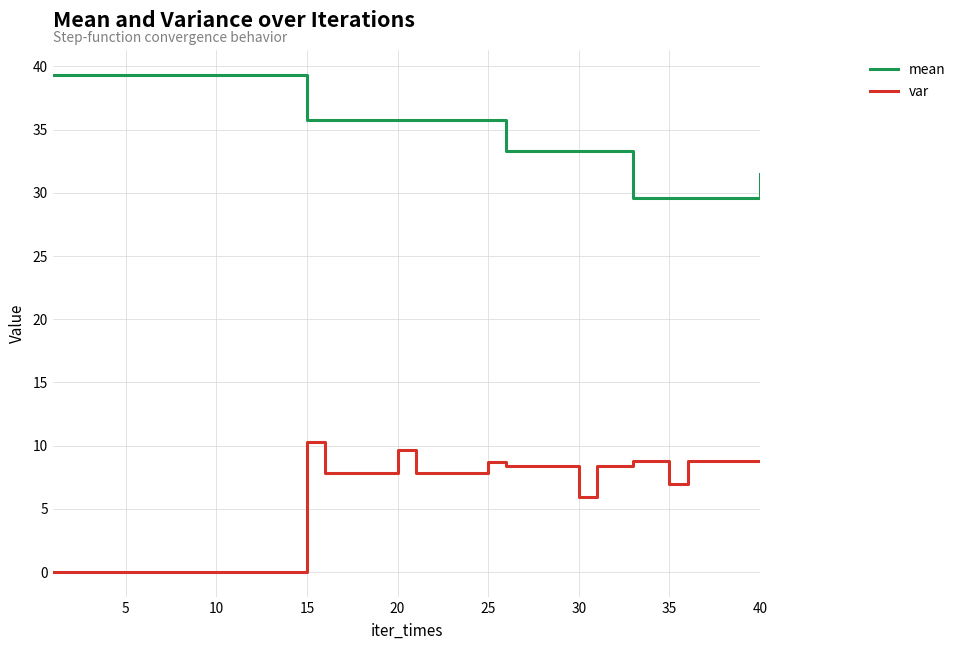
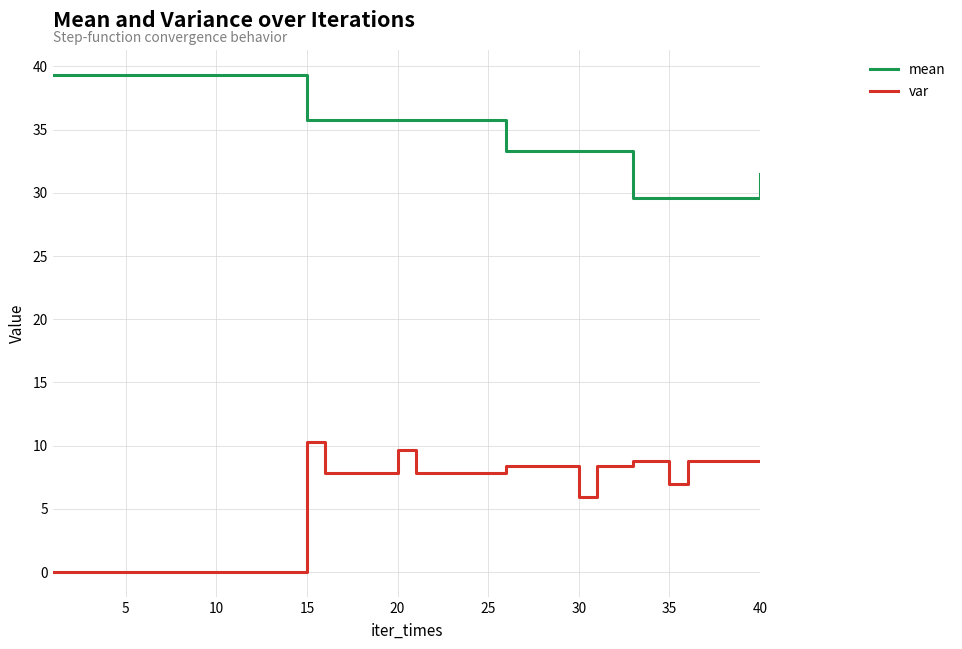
var, 25: 8.7 -> 7.9
